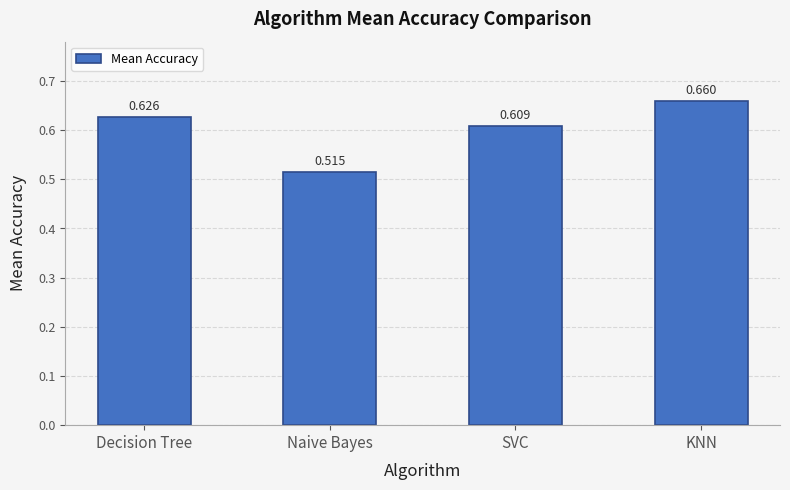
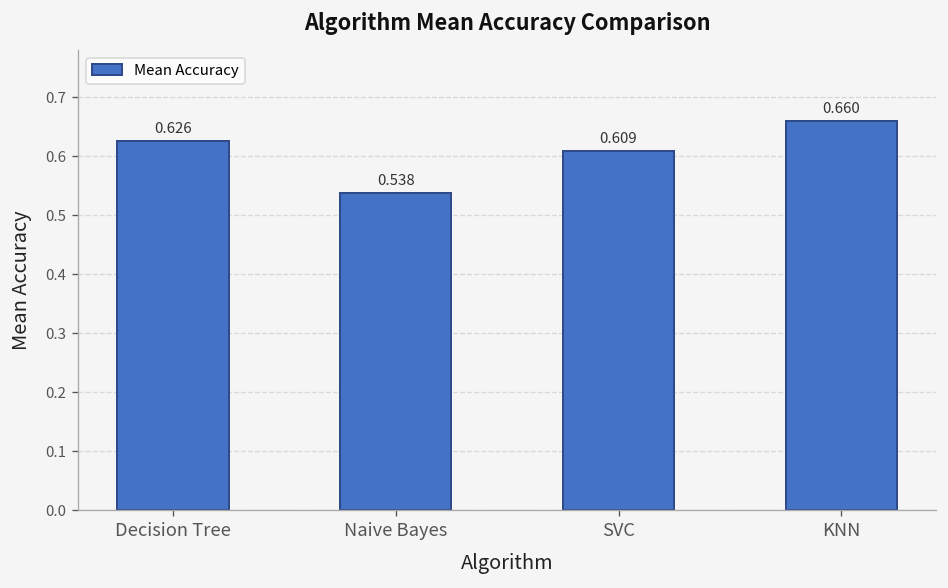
Naive Bayes: 0.515 -> 0.538
